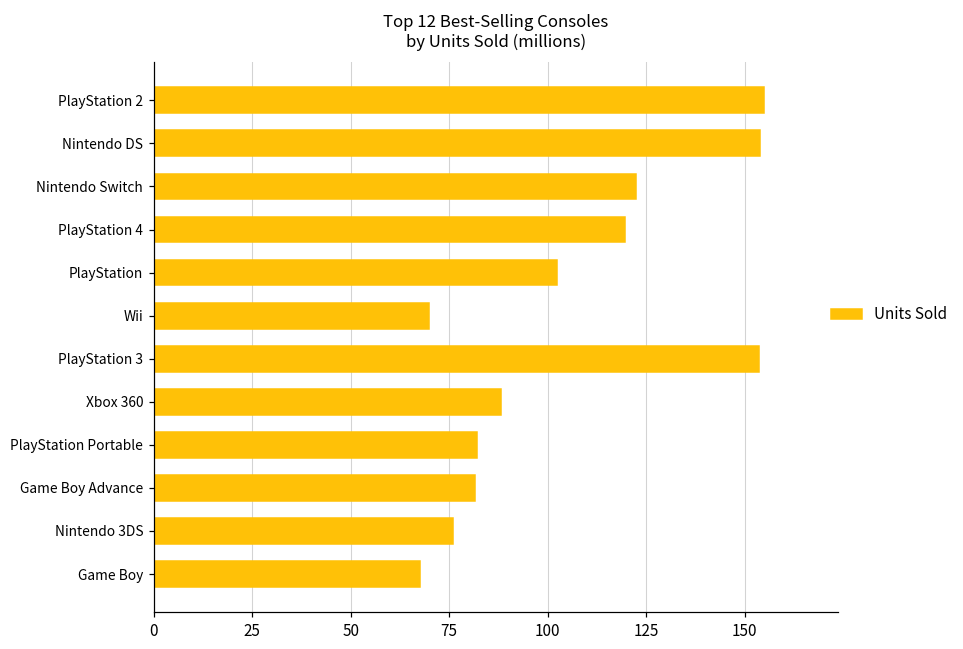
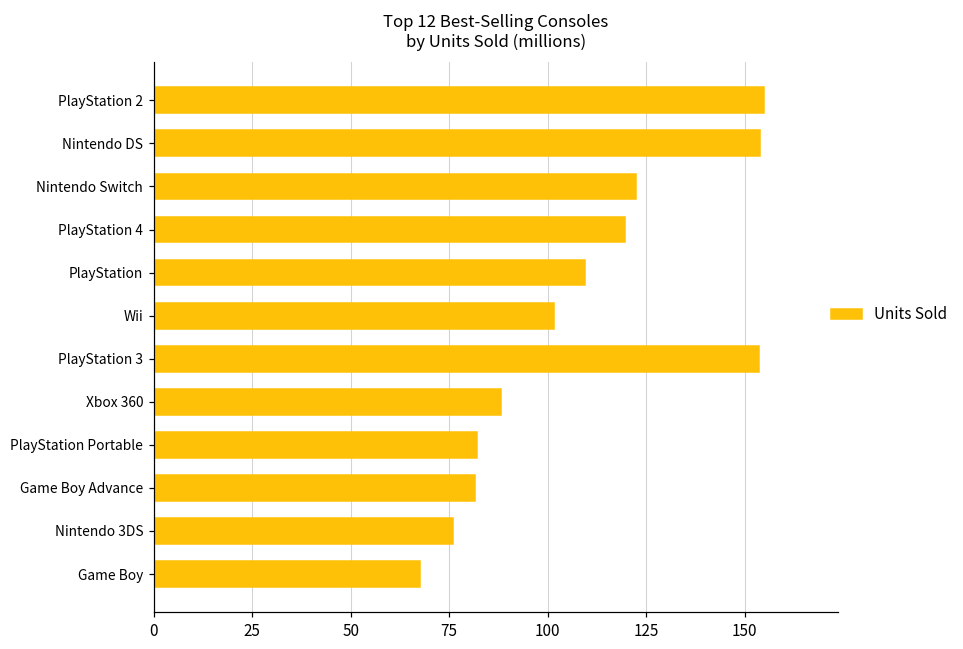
PlayStation: 102 -> 110
Wii: 70 -> 102
